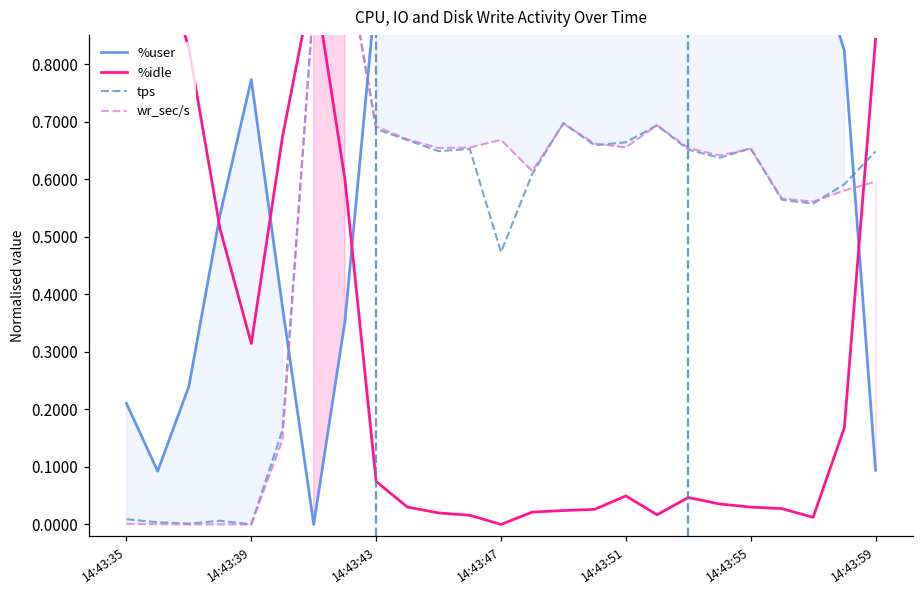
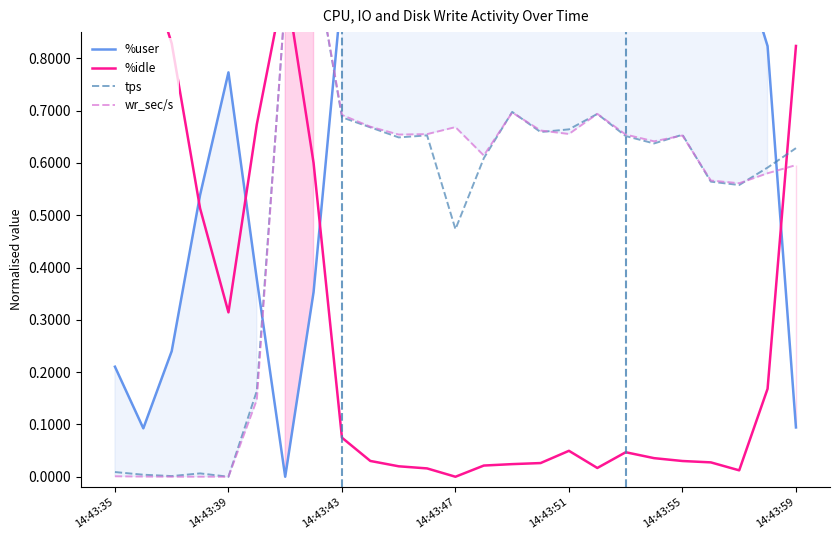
%idle, 14:43:59: 0.84 -> 0.82
tps, 14:43:59: 0.65 -> 0.63
